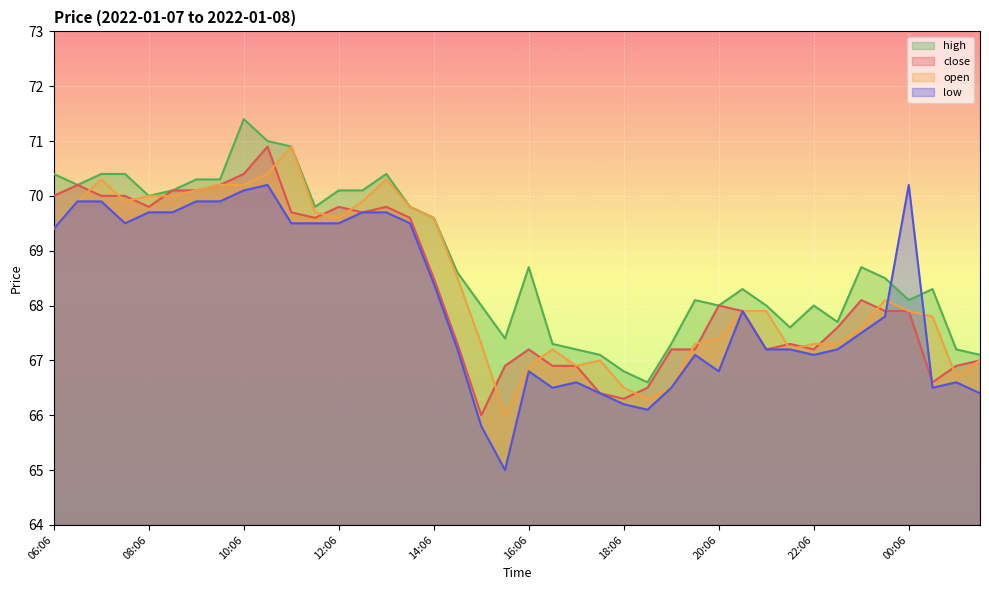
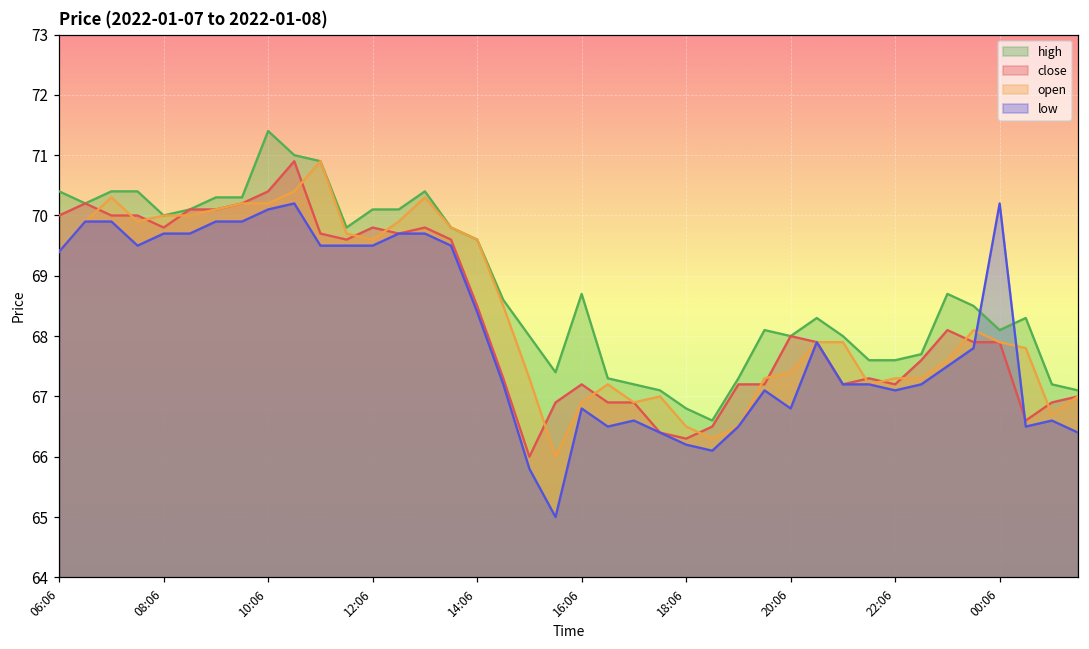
high, 22:06: 68.0 -> 67.6
